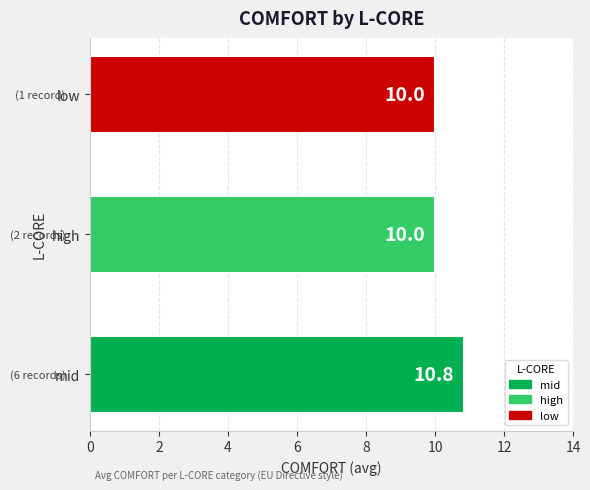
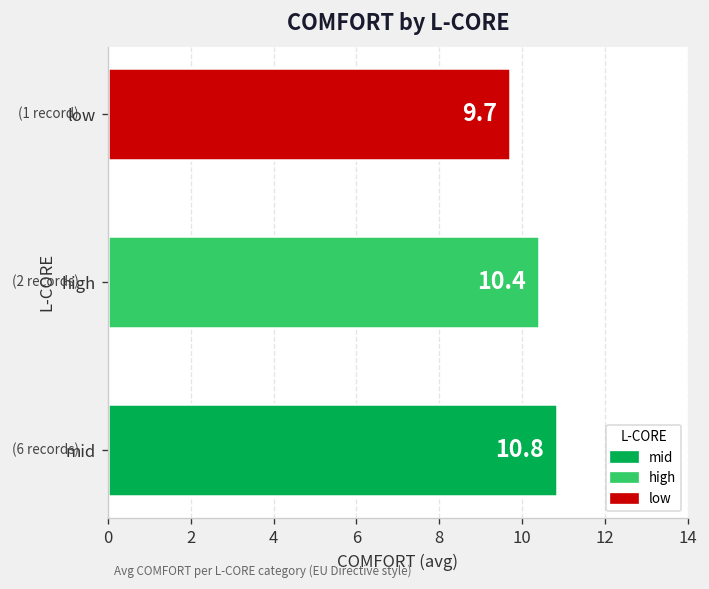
low: 10.0 -> 9.7
high: 10.0 -> 10.4
